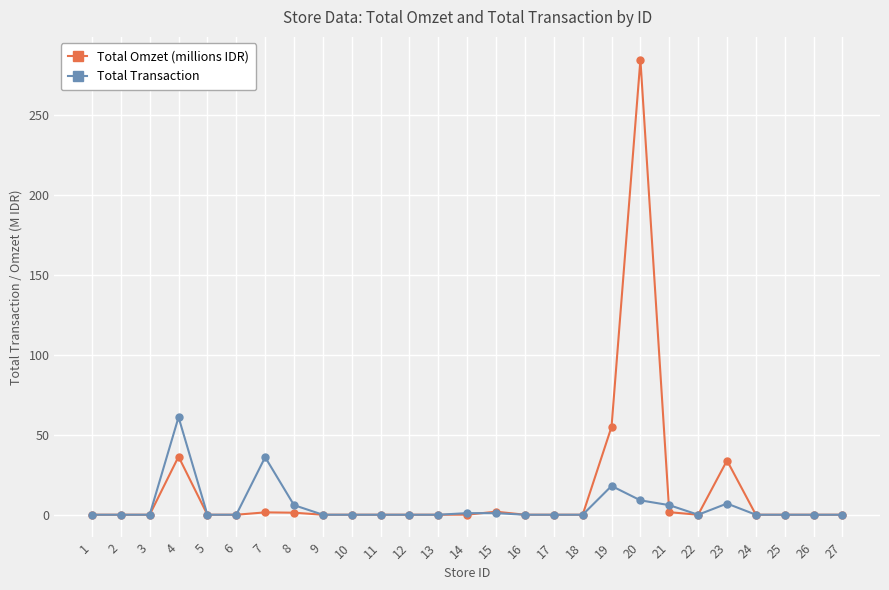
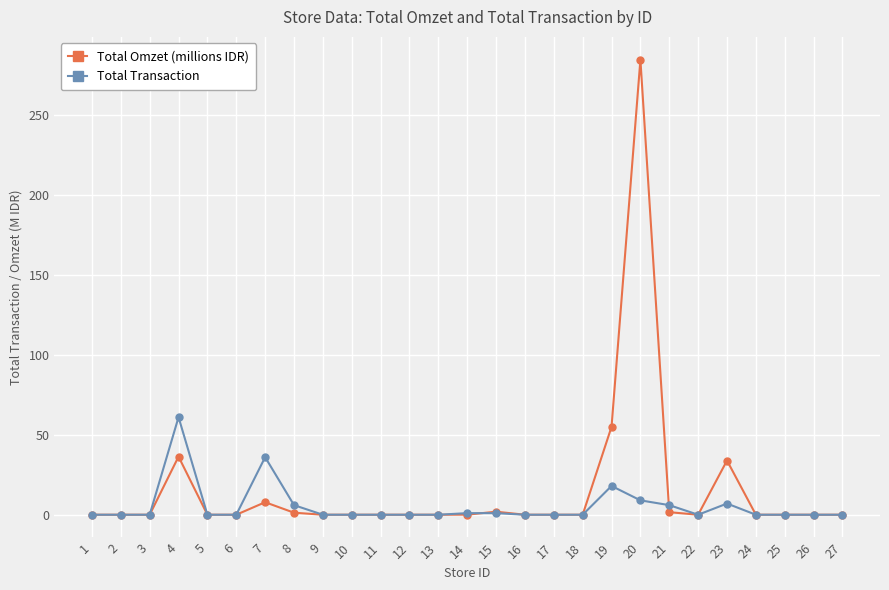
Total Omzet (millions IDR), 7: 1 -> 8
